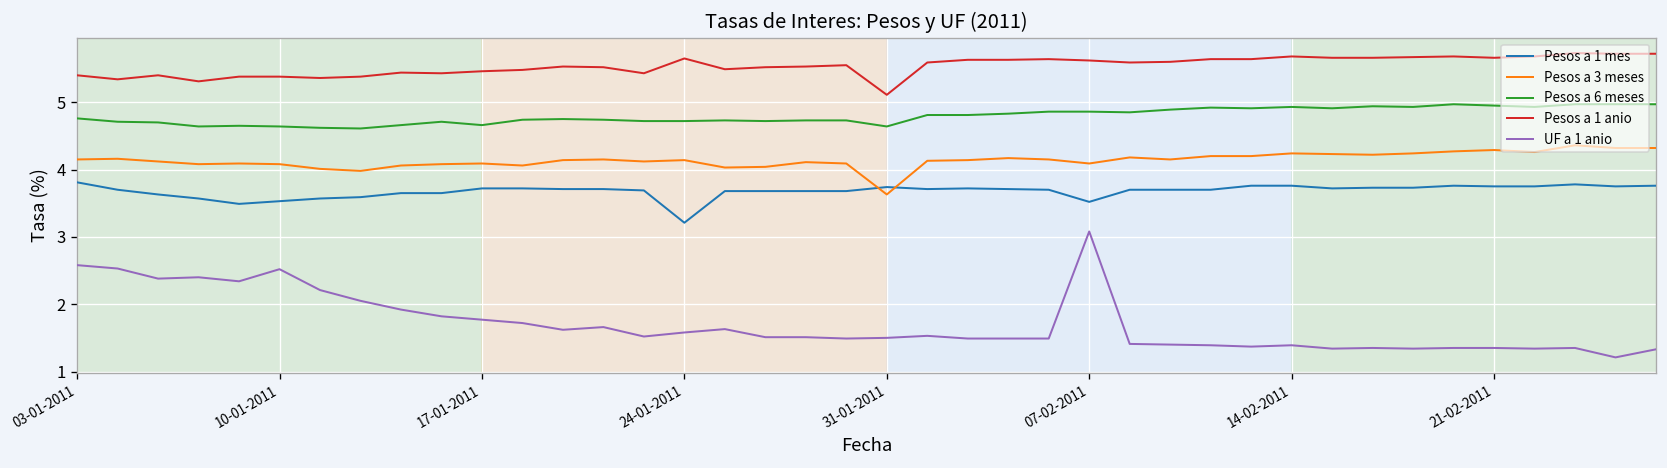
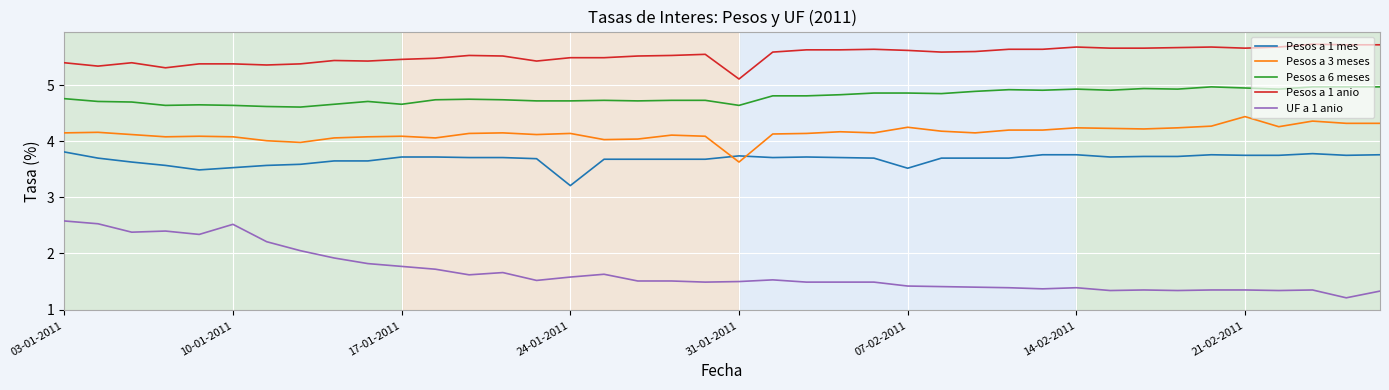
Pesos a 1 anio, 24-01-2011: 5.7 -> 5.5
Pesos a 3 meses, 07-02-2011: 4.1 -> 4.3
UF a 1 anio, 07-02-2011: 3.1 -> 1.4
Pesos a 3 meses, 21-02-2011: 4.3 -> 4.4
